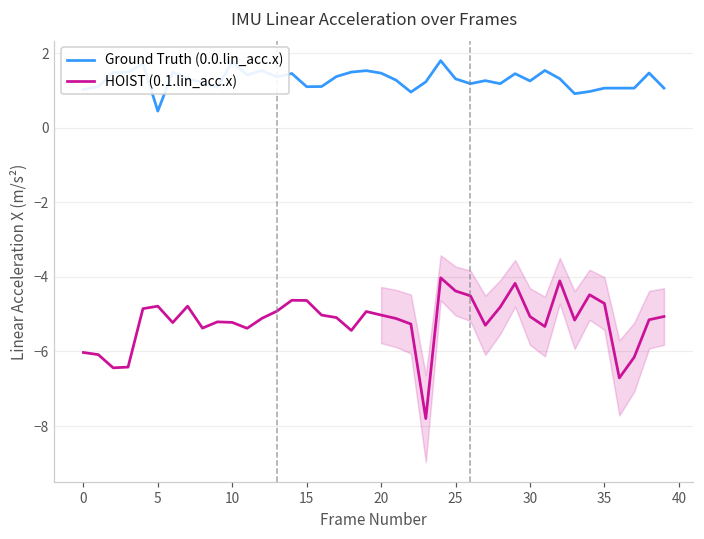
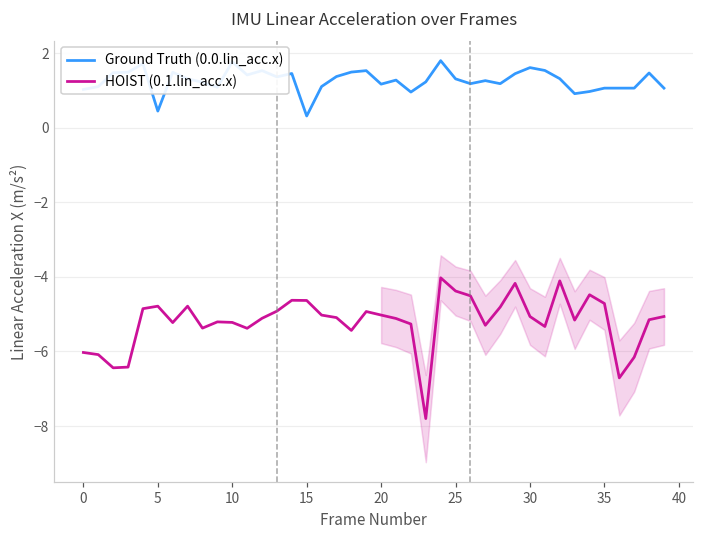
Ground Truth (0.0.lin_acc.x), 15: 1.1 -> 0.3
Ground Truth (0.0.lin_acc.x), 20: 1.5 -> 1.2
Ground Truth (0.0.lin_acc.x), 30: 1.3 -> 1.6
